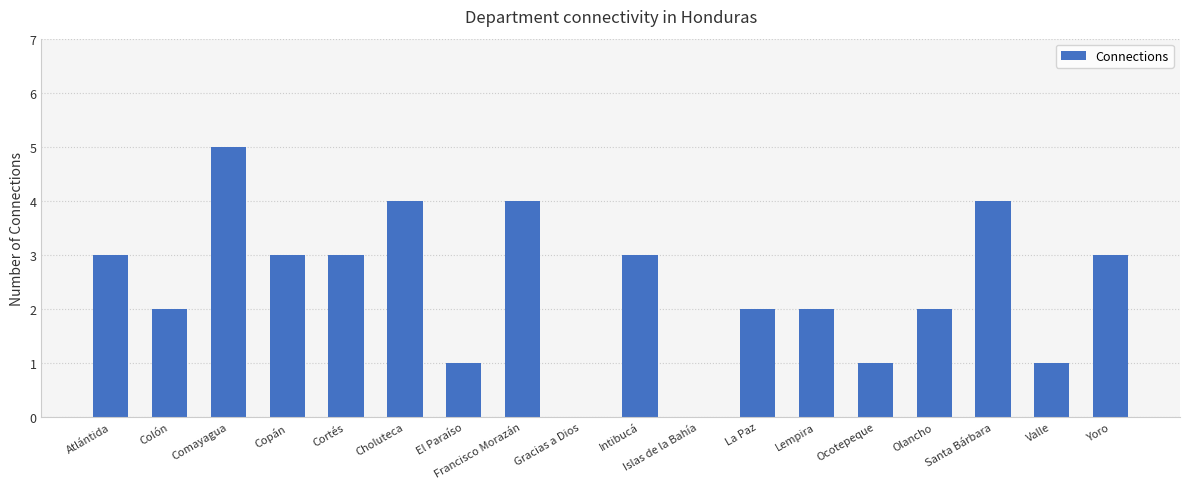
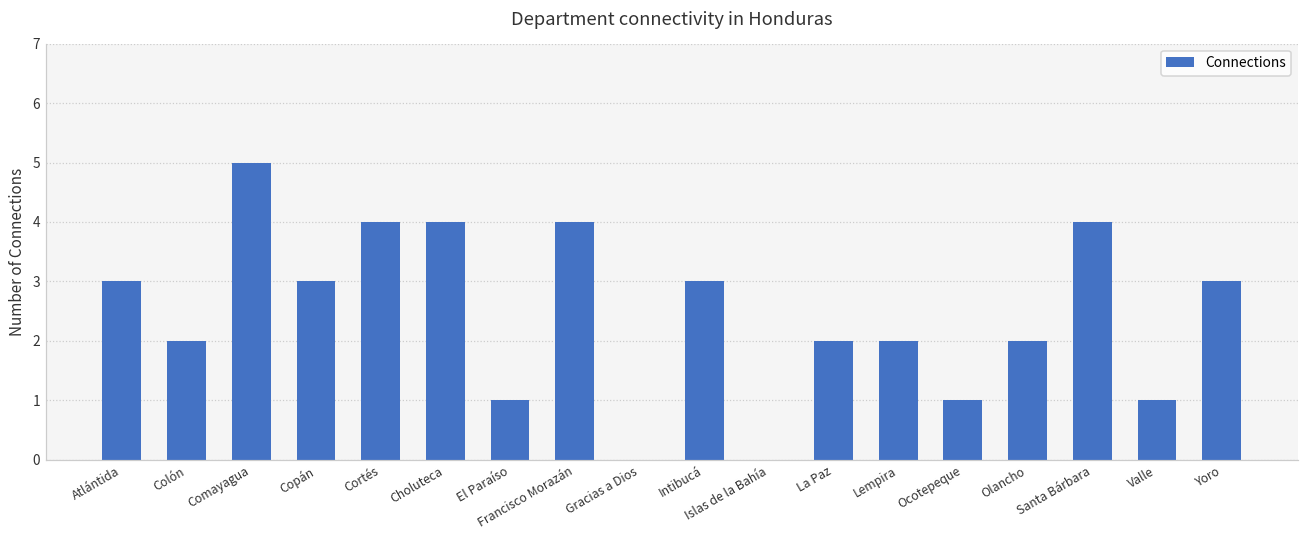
Cortés: 3 -> 4
